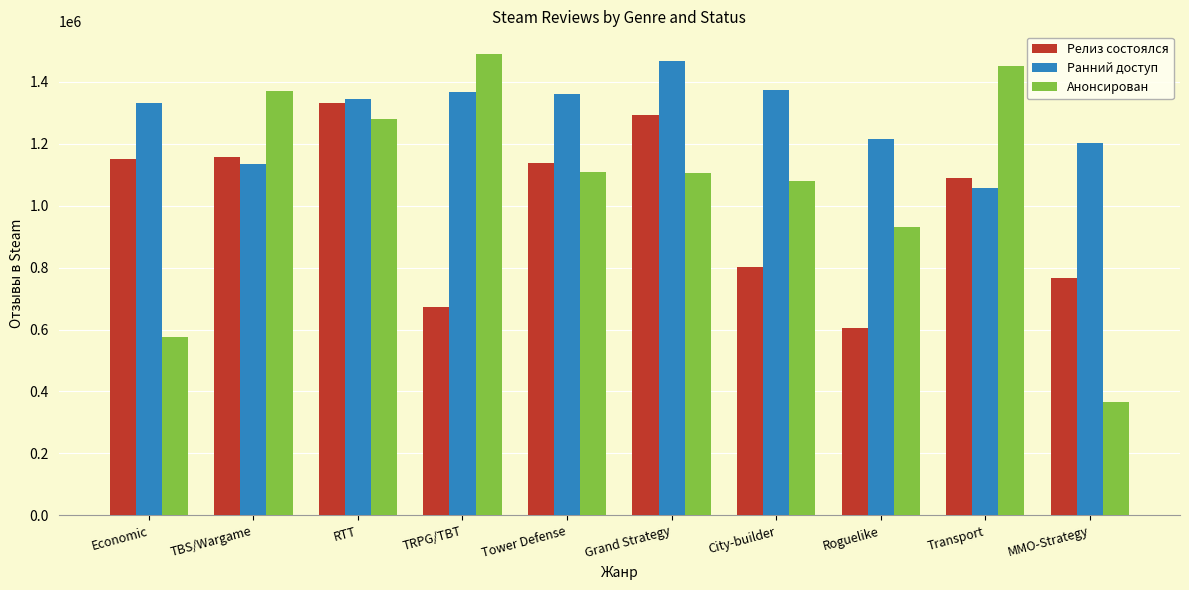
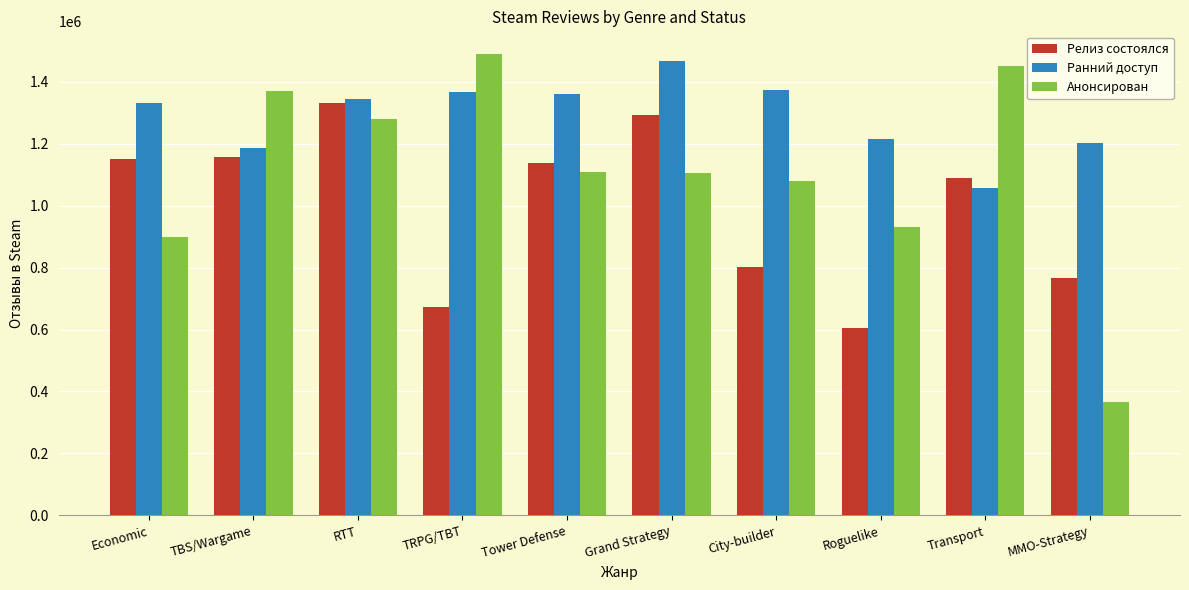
Анонсирован, Economic: 580000 -> 900000
Ранний доступ, TBS/Wargame: 1130000 -> 1190000
